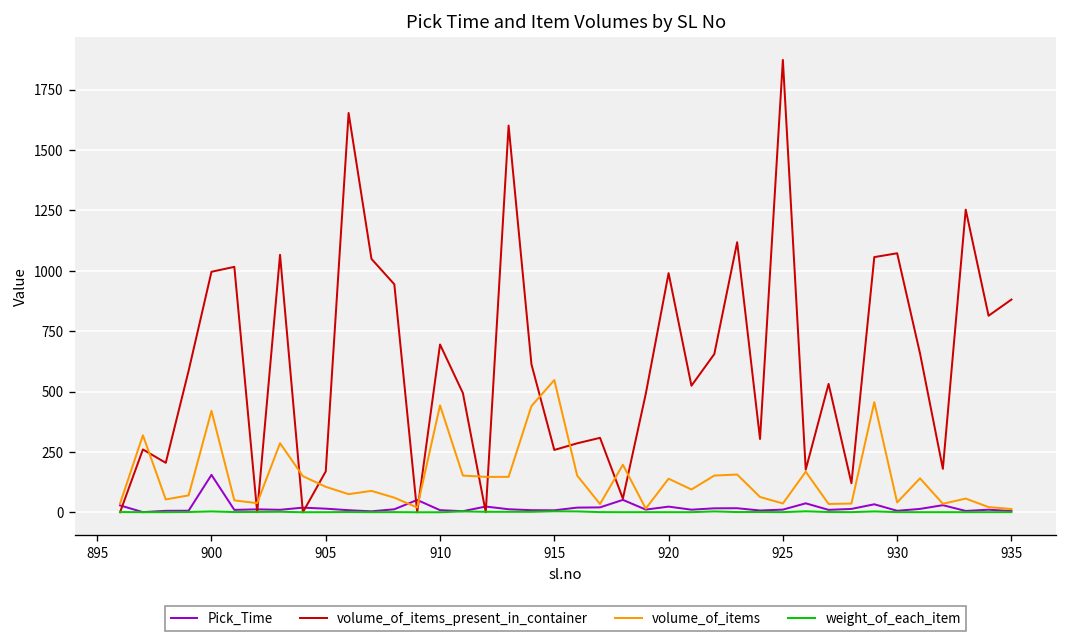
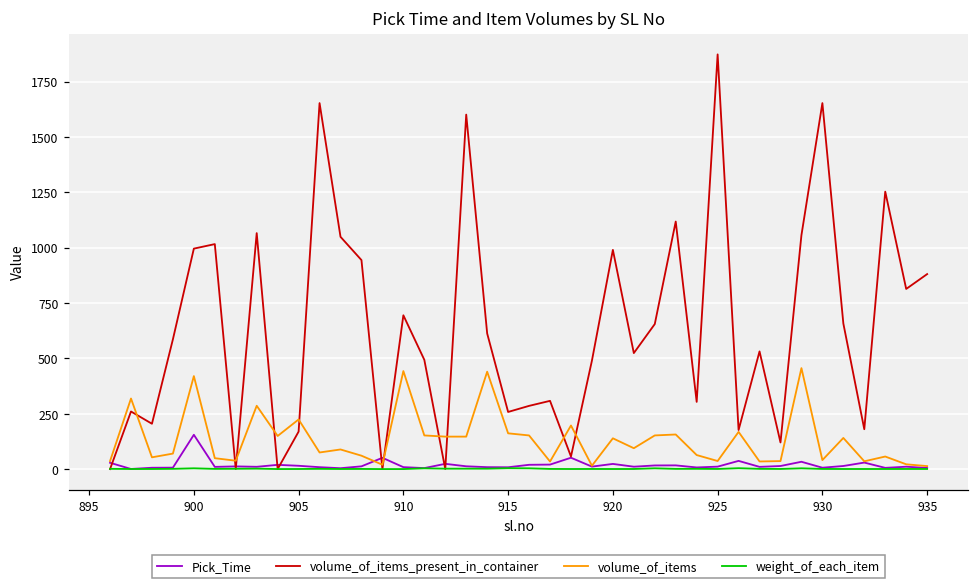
volume_of_items, 905: 110 -> 220
volume_of_items, 915: 550 -> 160
volume_of_items_present_in_container, 930: 1070 -> 1650
